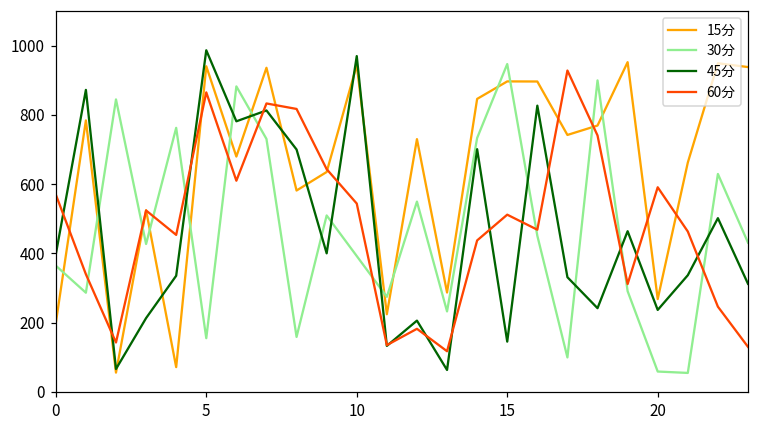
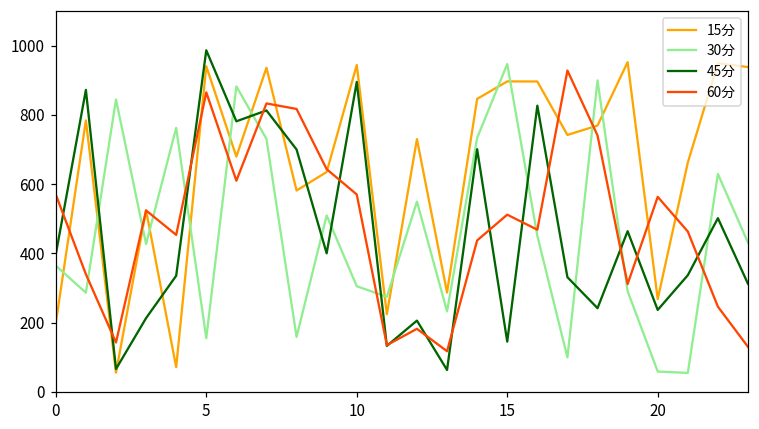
30分, 10: 390 -> 310
45分, 10: 970 -> 900
60分, 10: 540 -> 570
60分, 20: 590 -> 560
